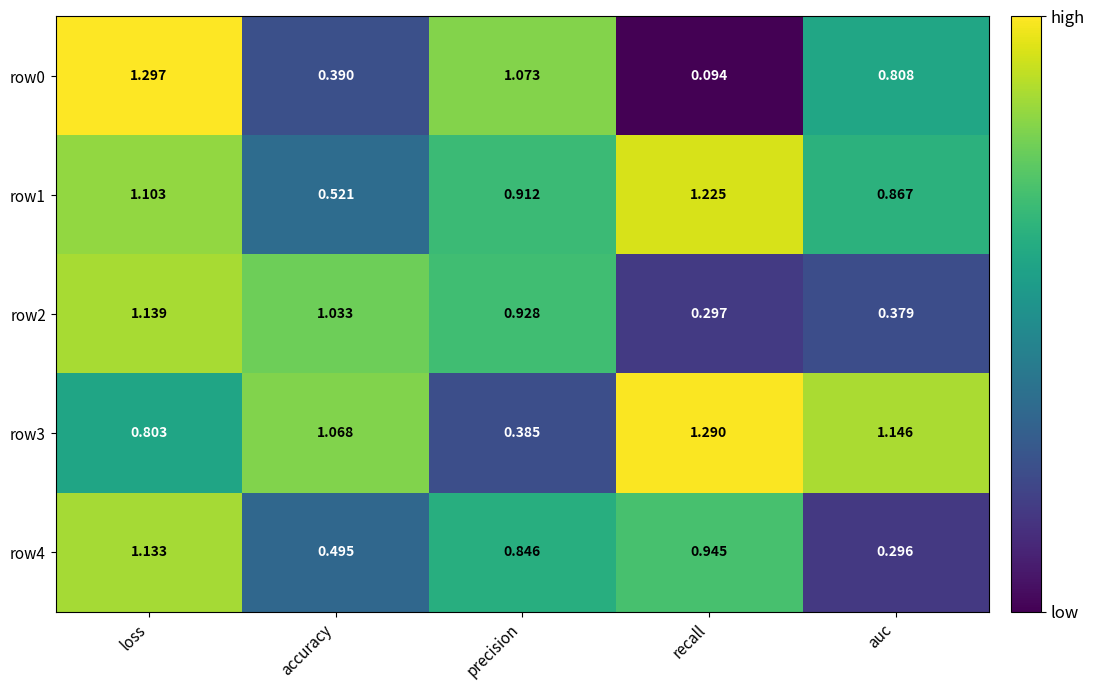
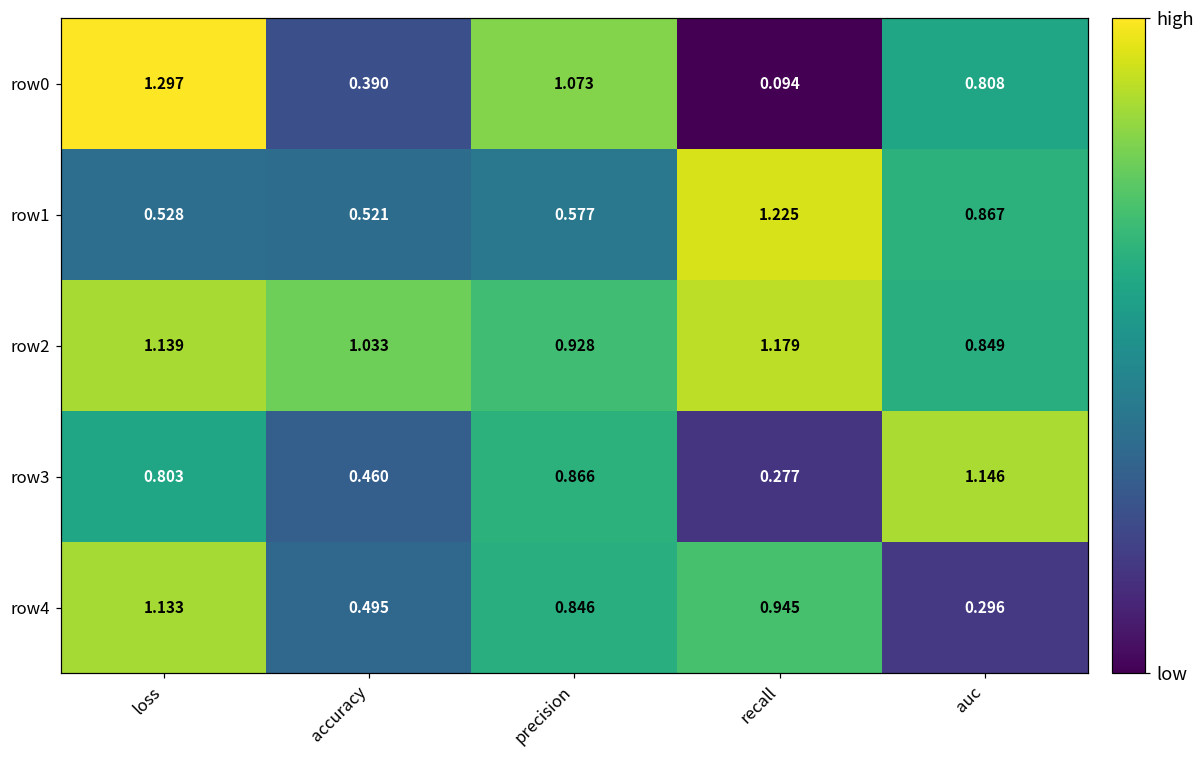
row1, loss: 1.103 -> 0.528
row1, precision: 0.912 -> 0.577
row2, recall: 0.297 -> 1.179
row2, auc: 0.379 -> 0.849
row3, accuracy: 1.068 -> 0.460
row3, precision: 0.385 -> 0.866
row3, recall: 1.290 -> 0.277
